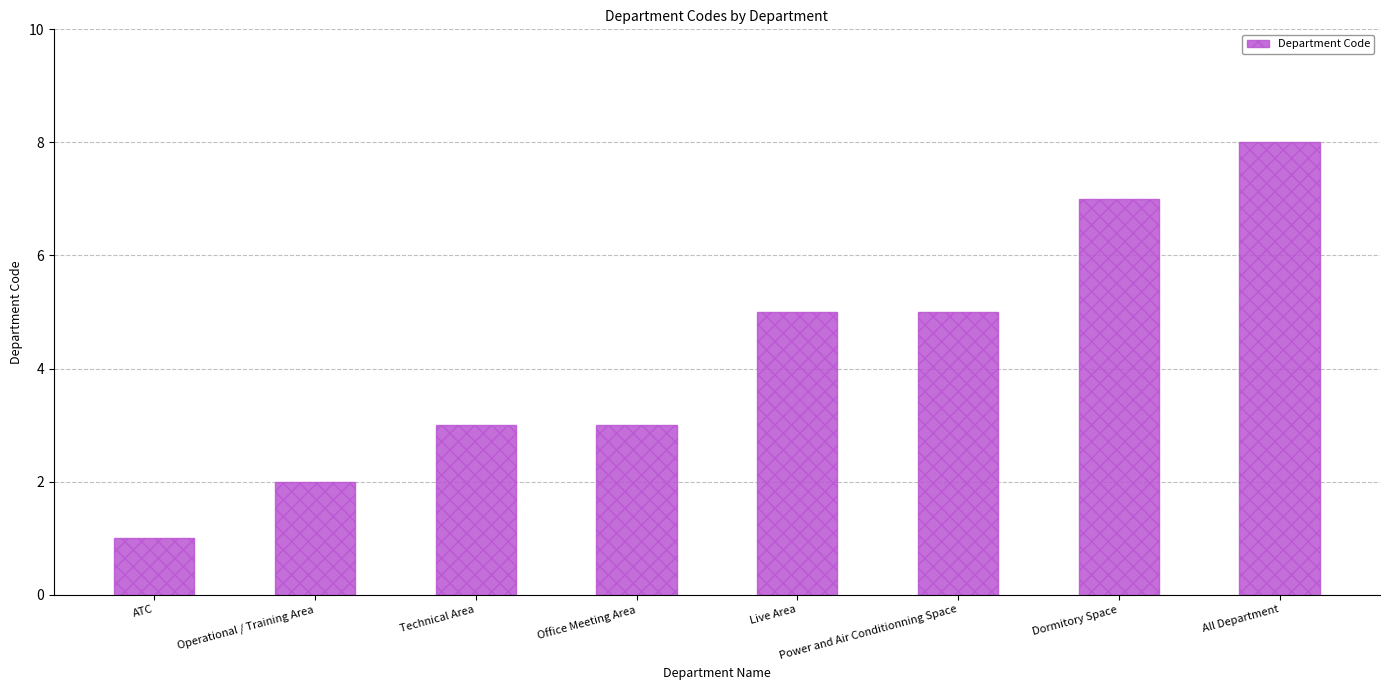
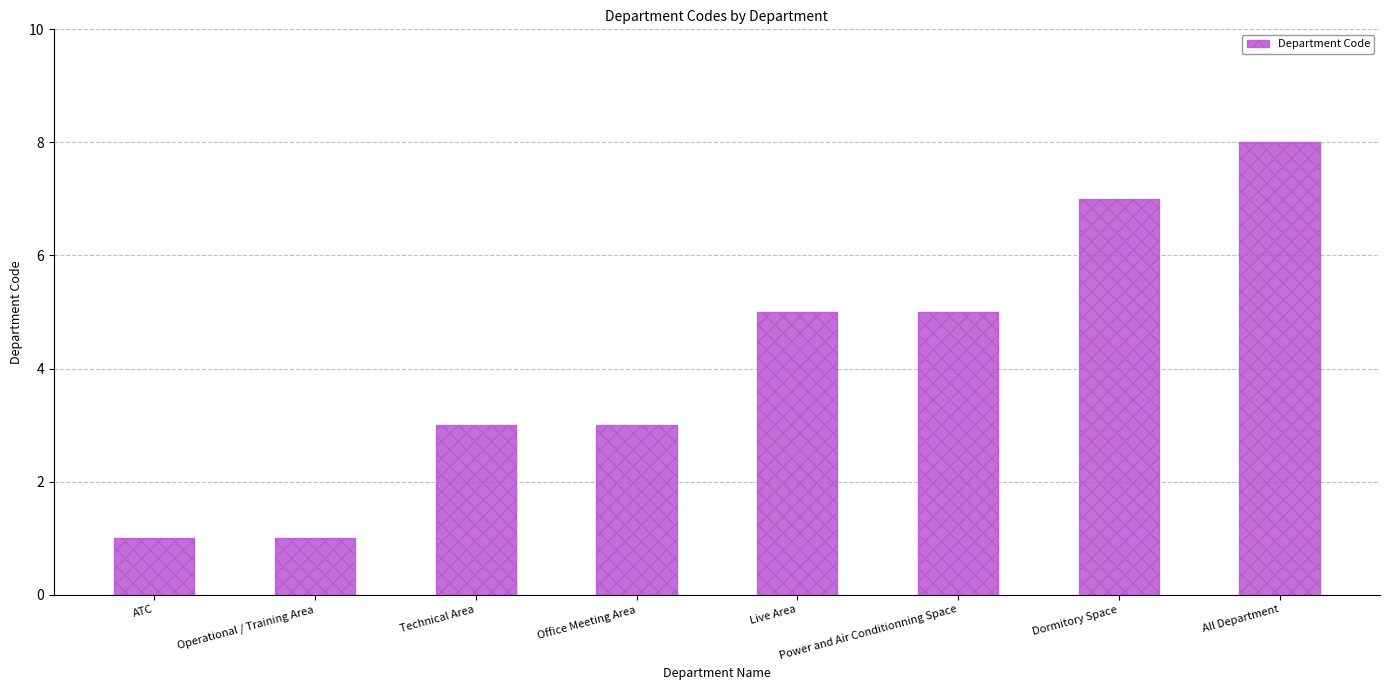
Operational / Training Area: 2 -> 1
